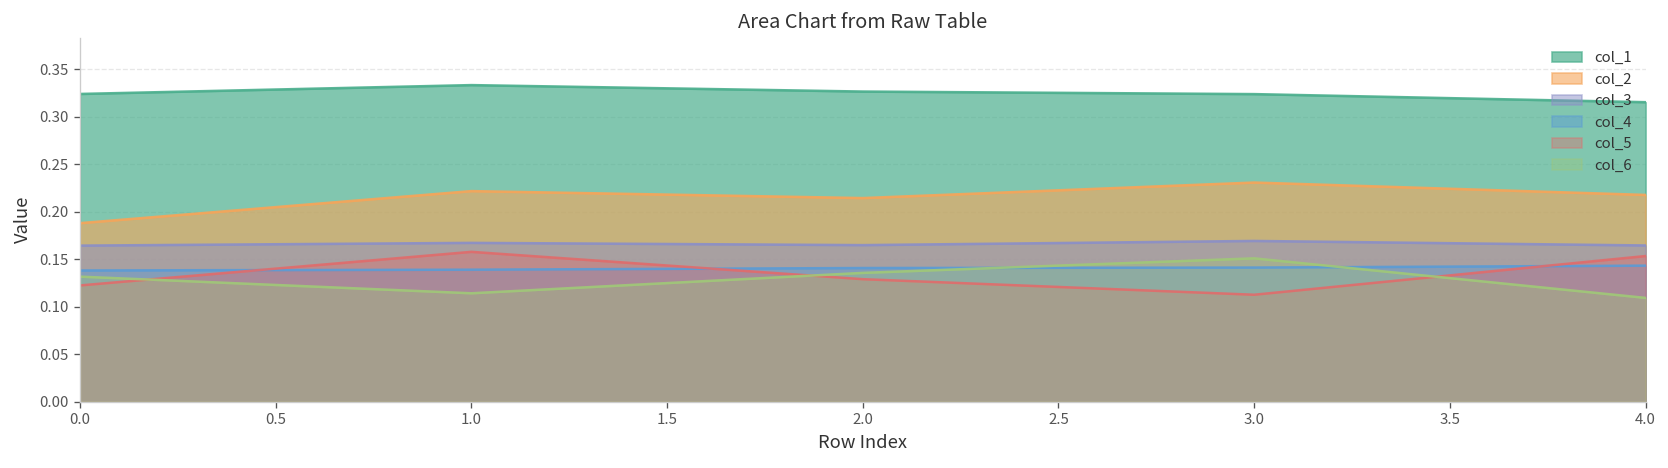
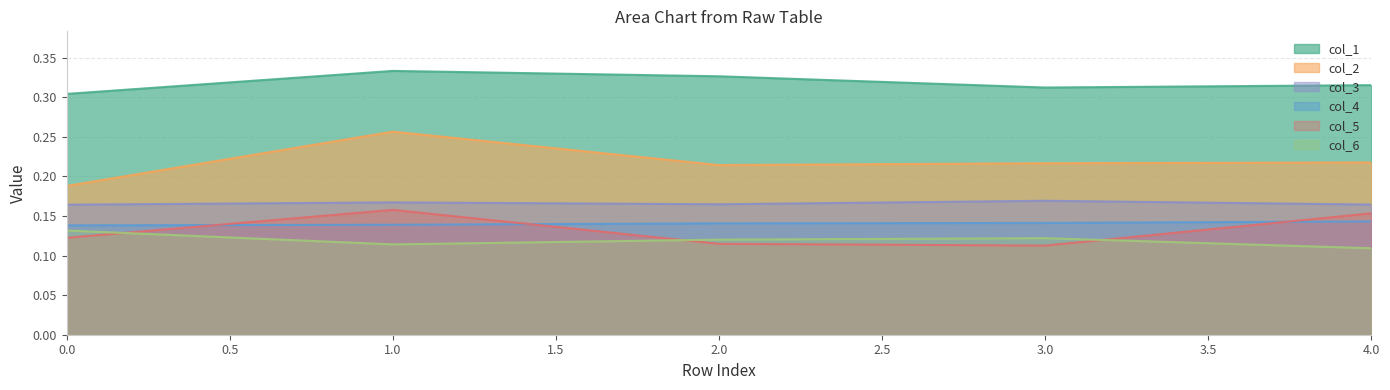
col_1, 0.0: 0.32 -> 0.30
col_2, 1.0: 0.22 -> 0.26
col_5, 2.0: 0.13 -> 0.11
col_6, 2.0: 0.14 -> 0.12
col_1, 3.0: 0.32 -> 0.31
col_2, 3.0: 0.23 -> 0.22
col_6, 3.0: 0.15 -> 0.12
